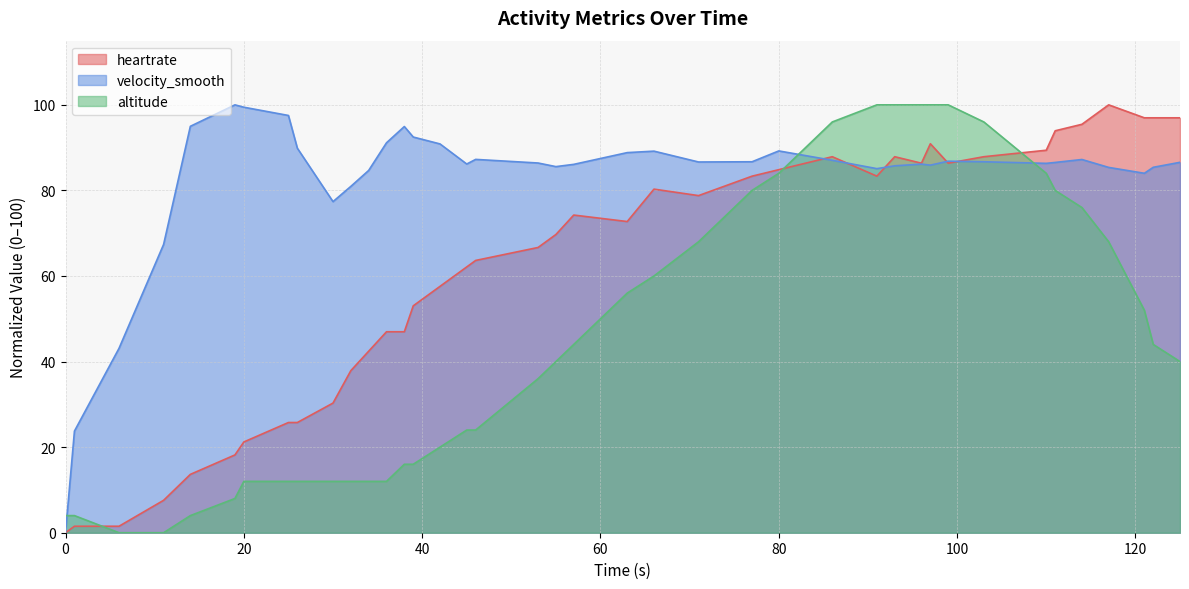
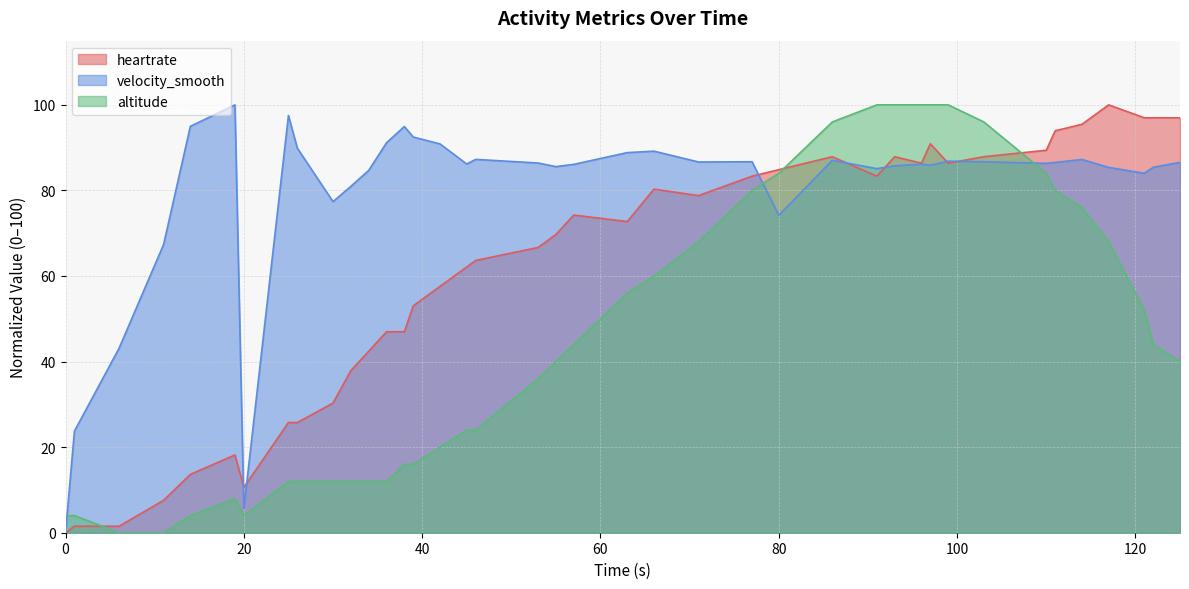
heartrate, 20: 21 -> 11
velocity_smooth, 20: 99 -> 6
altitude, 20: 12 -> 4
velocity_smooth, 80: 89 -> 74
